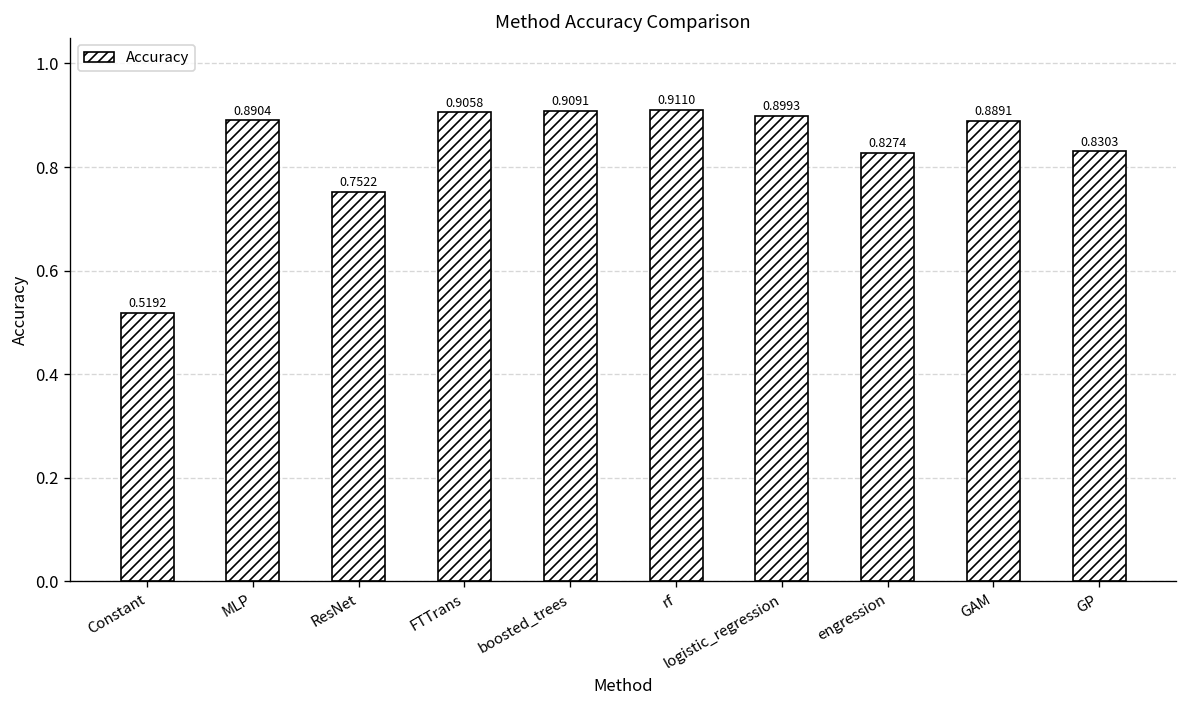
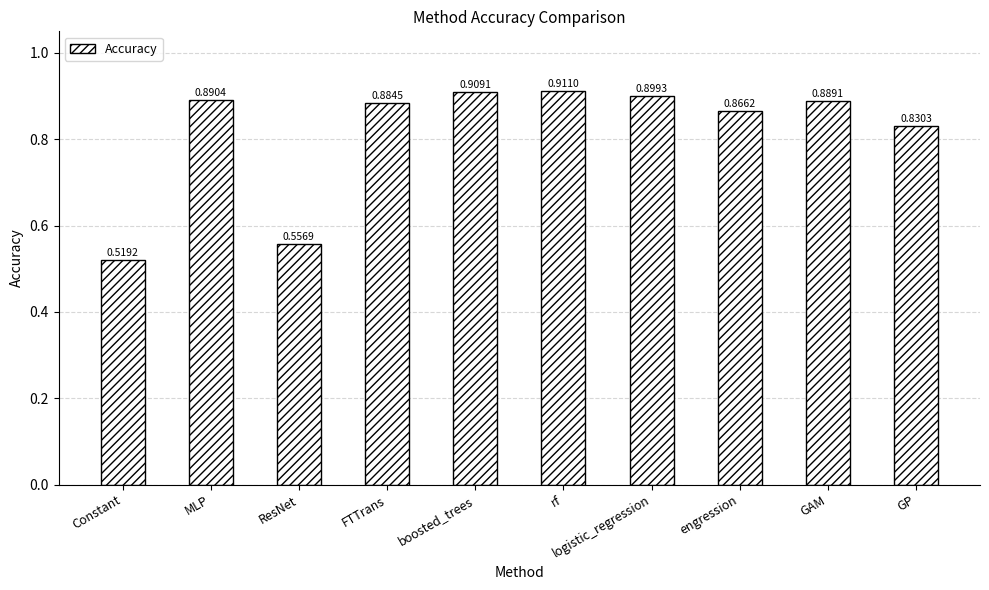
ResNet: 0.7522 -> 0.5569
FTTrans: 0.9058 -> 0.8845
engression: 0.8274 -> 0.8662
